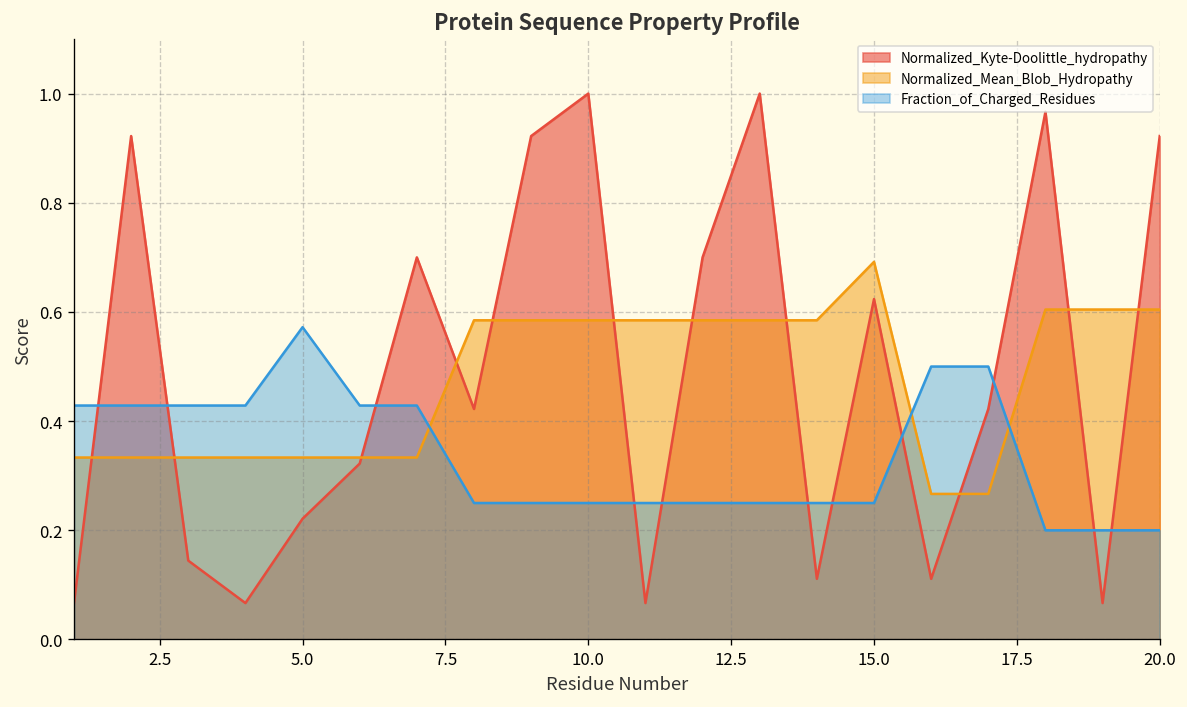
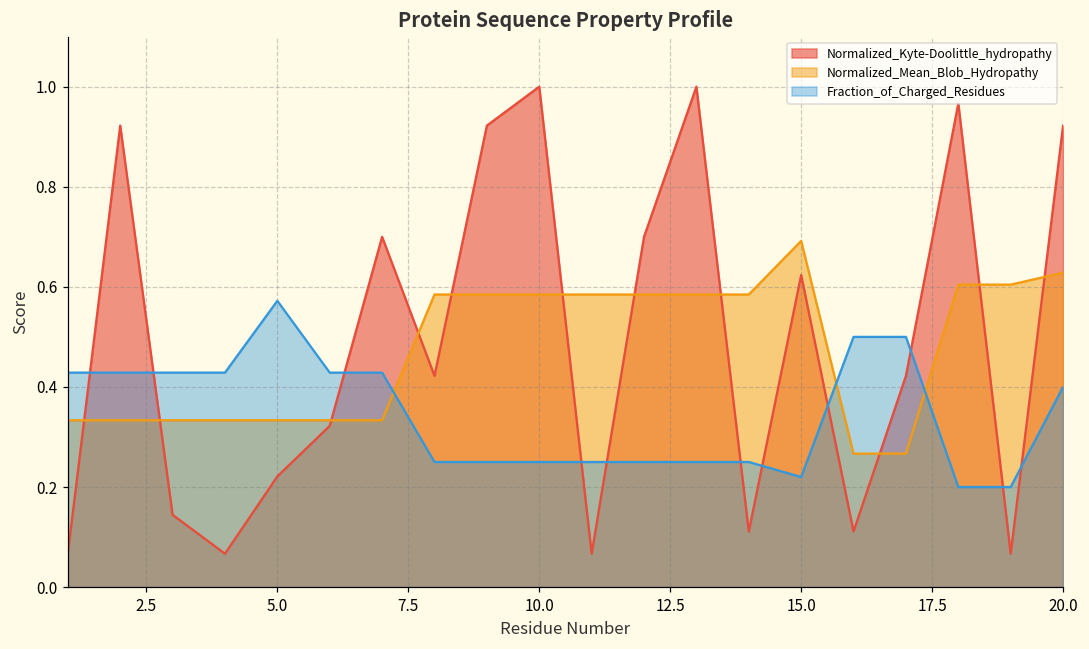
Fraction_of_Charged_Residues, 15.0: 0.25 -> 0.22
Normalized_Mean_Blob_Hydropathy, 20.0: 0.60 -> 0.63
Fraction_of_Charged_Residues, 20.0: 0.2 -> 0.4
